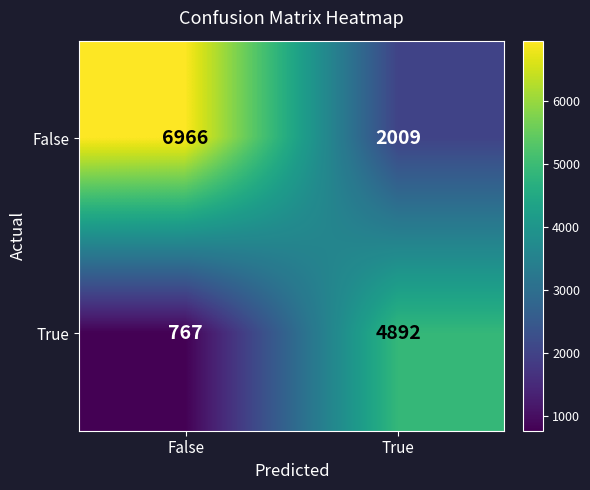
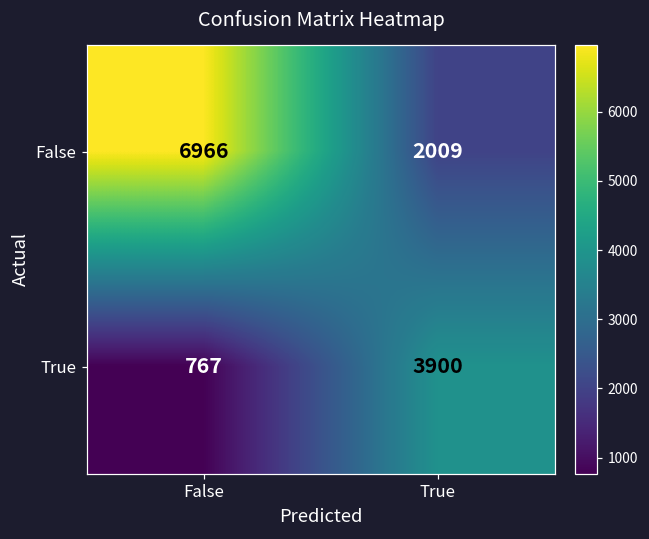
True, True: 4892 -> 3900
